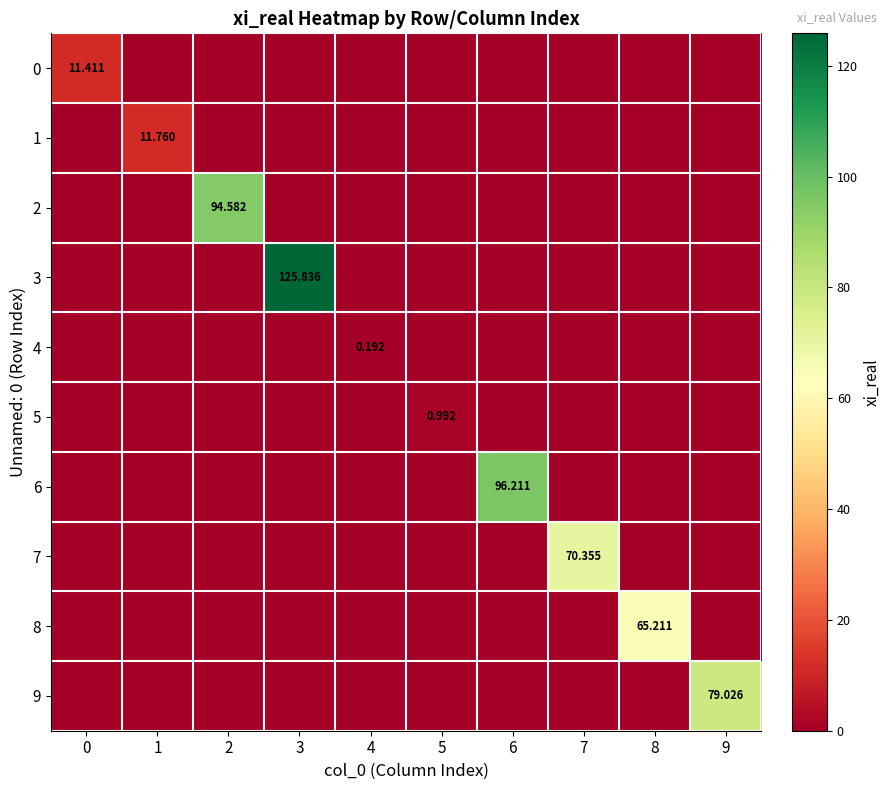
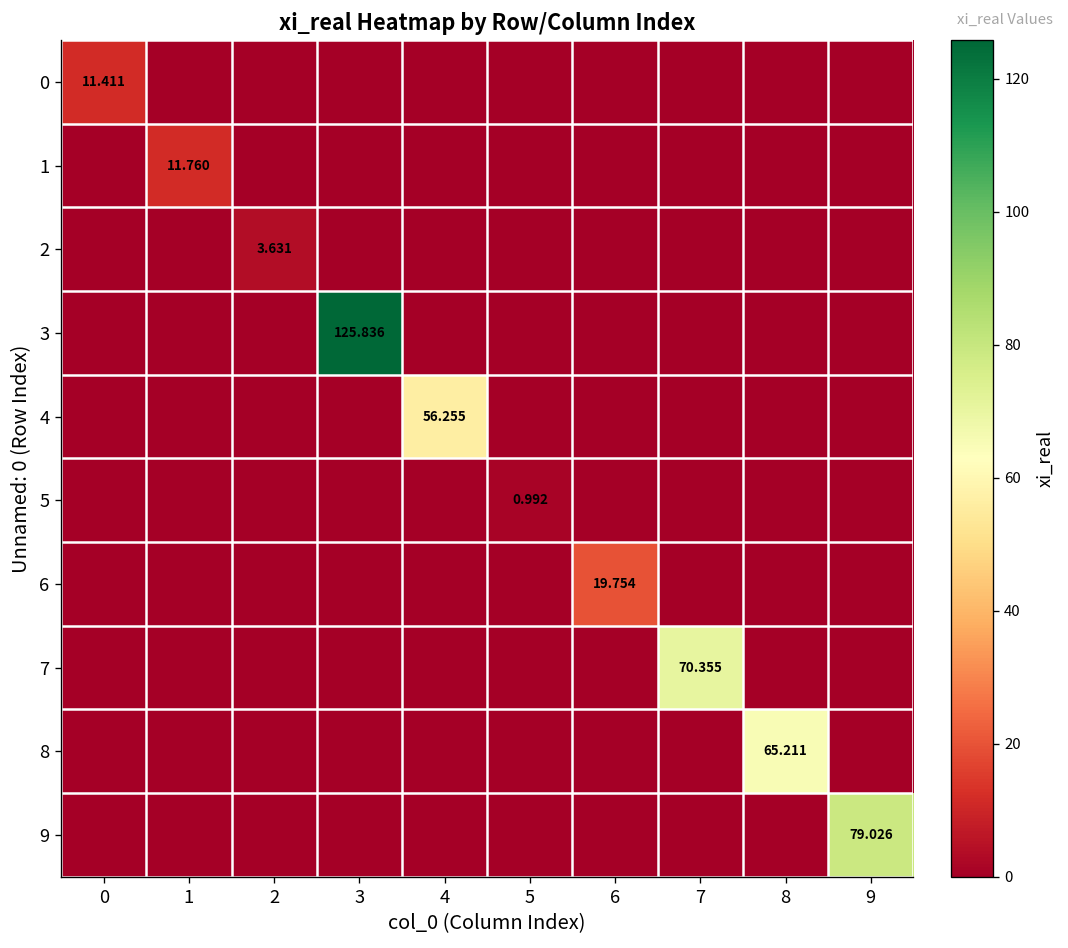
2, 2: 94.582 -> 3.631
4, 4: 0.192 -> 56.255
6, 6: 96.211 -> 19.754
